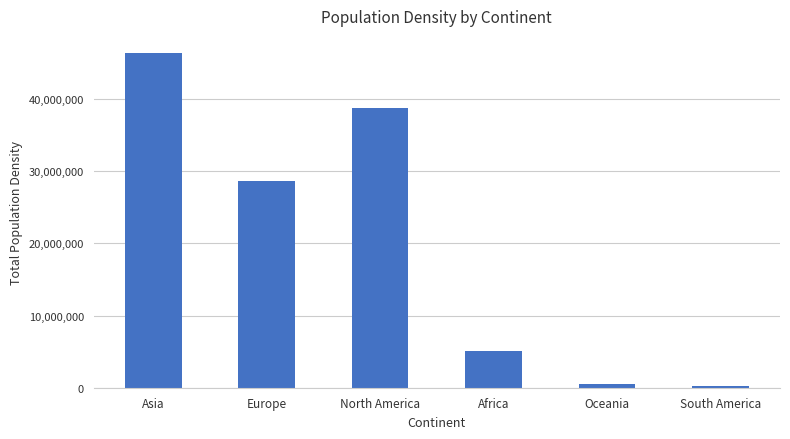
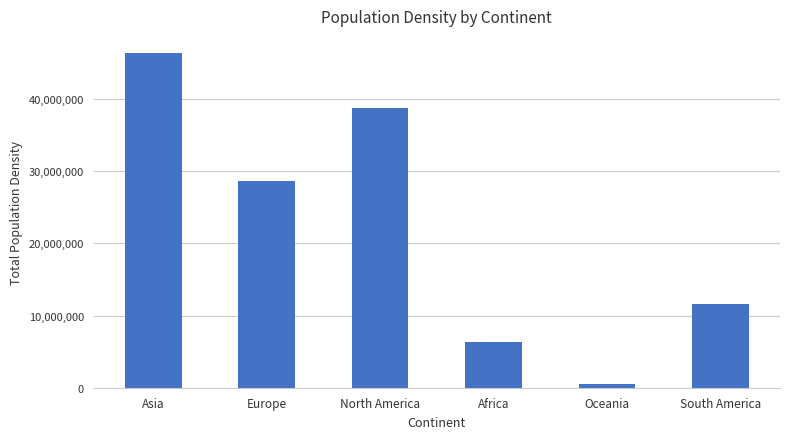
Africa: 5,000,000 -> 6,000,000
South America: 0 -> 12,000,000
